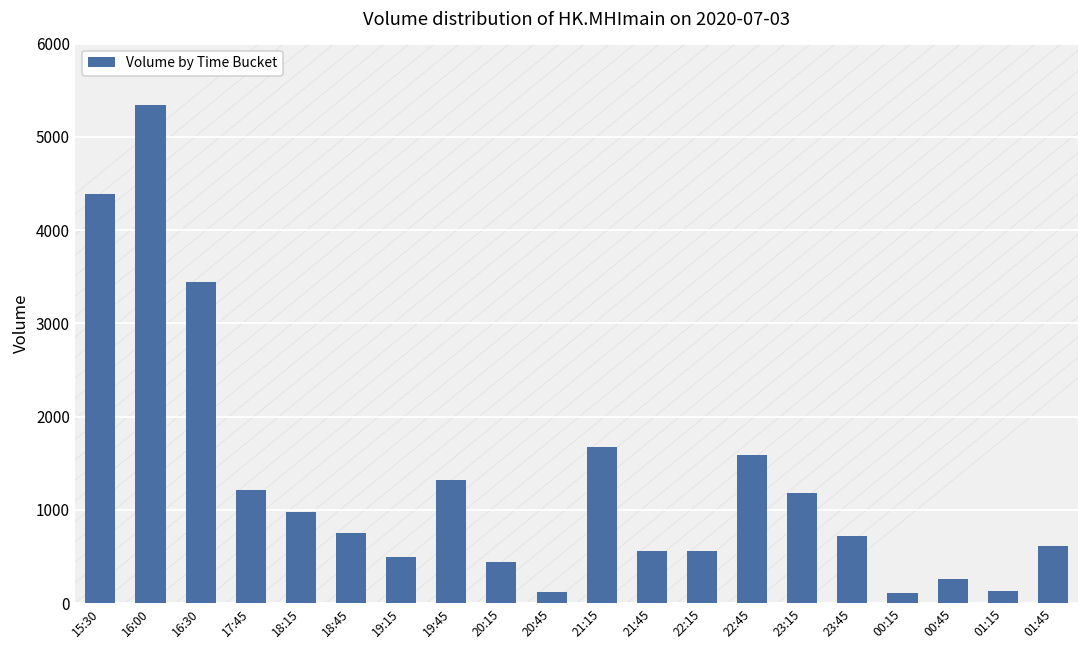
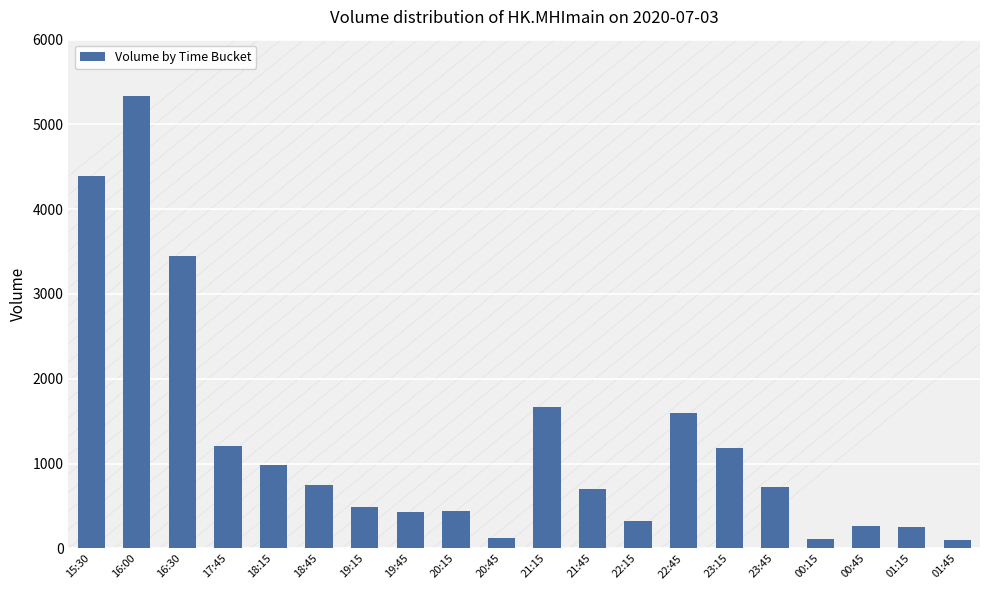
Volume by Time Bucket, 19:45: 1300 -> 400
Volume by Time Bucket, 21:45: 600 -> 700
Volume by Time Bucket, 22:15: 600 -> 300
Volume by Time Bucket, 01:15: 100 -> 200
Volume by Time Bucket, 01:45: 600 -> 100
